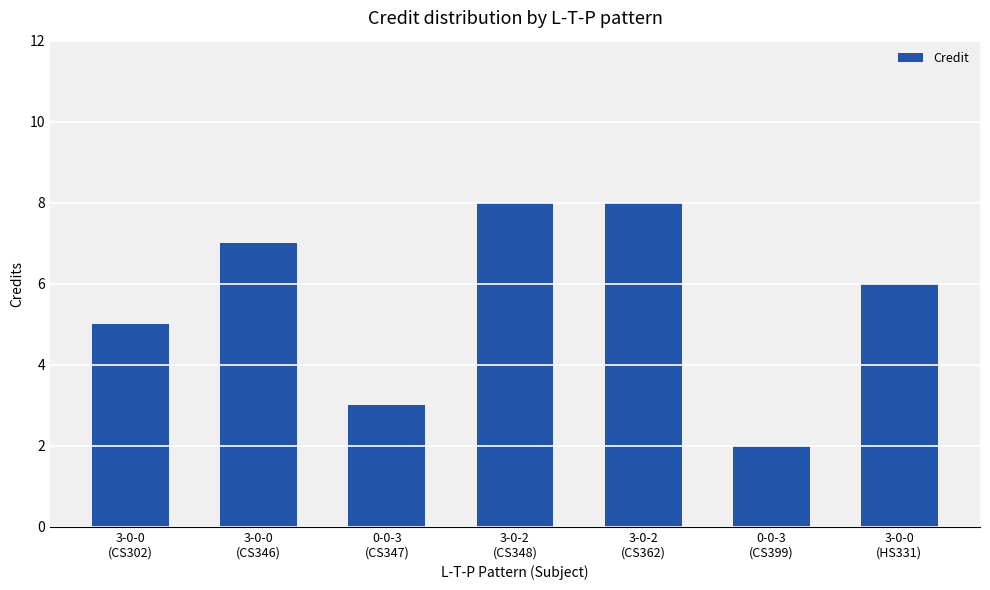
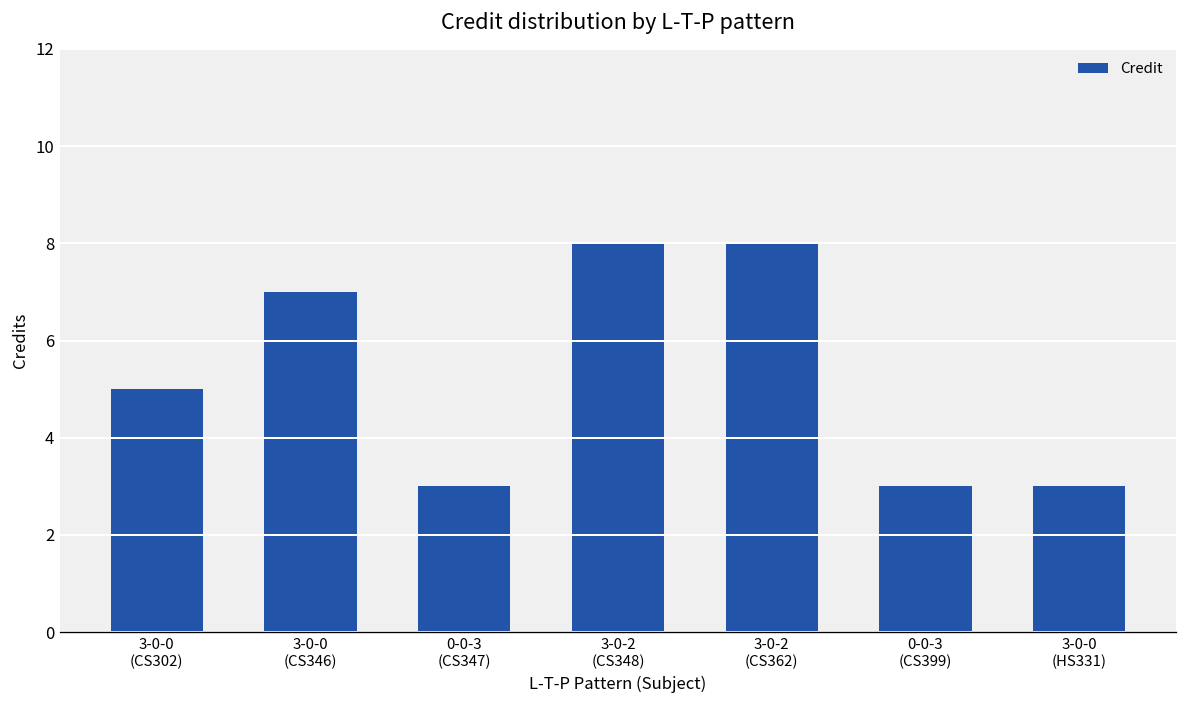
0-0-3 (CS399): 2 -> 3
3-0-0 (HS331): 6 -> 3
